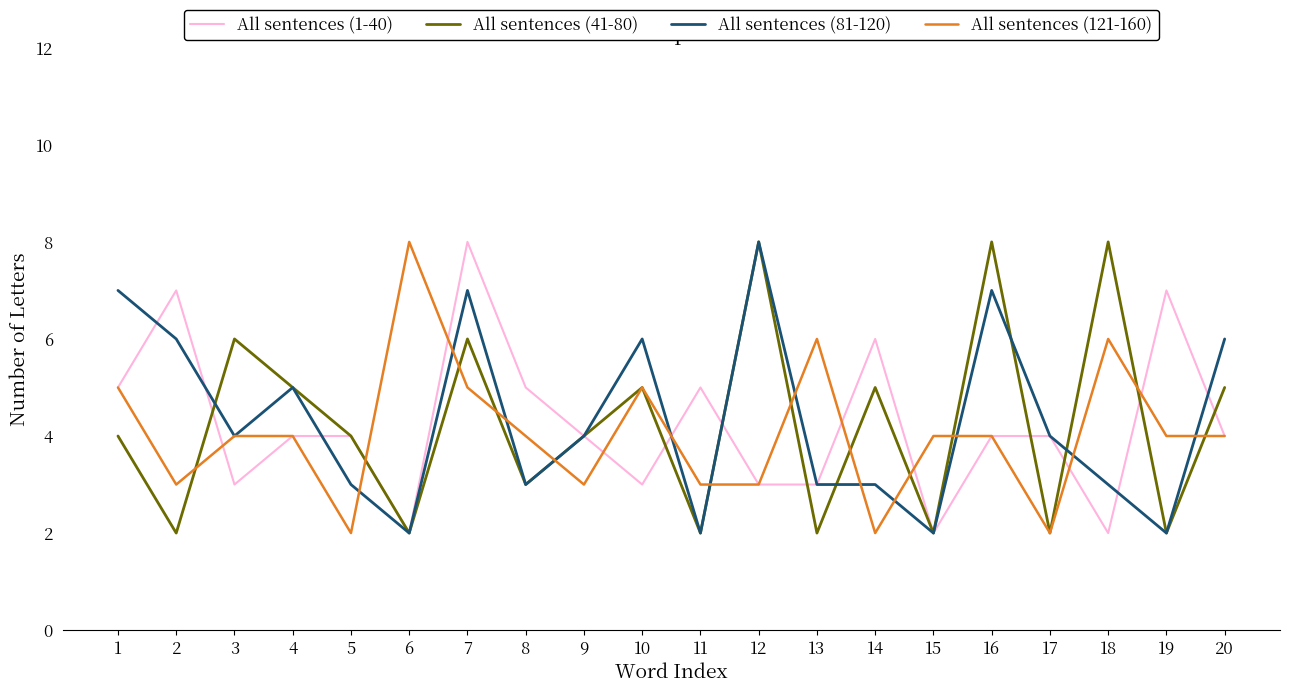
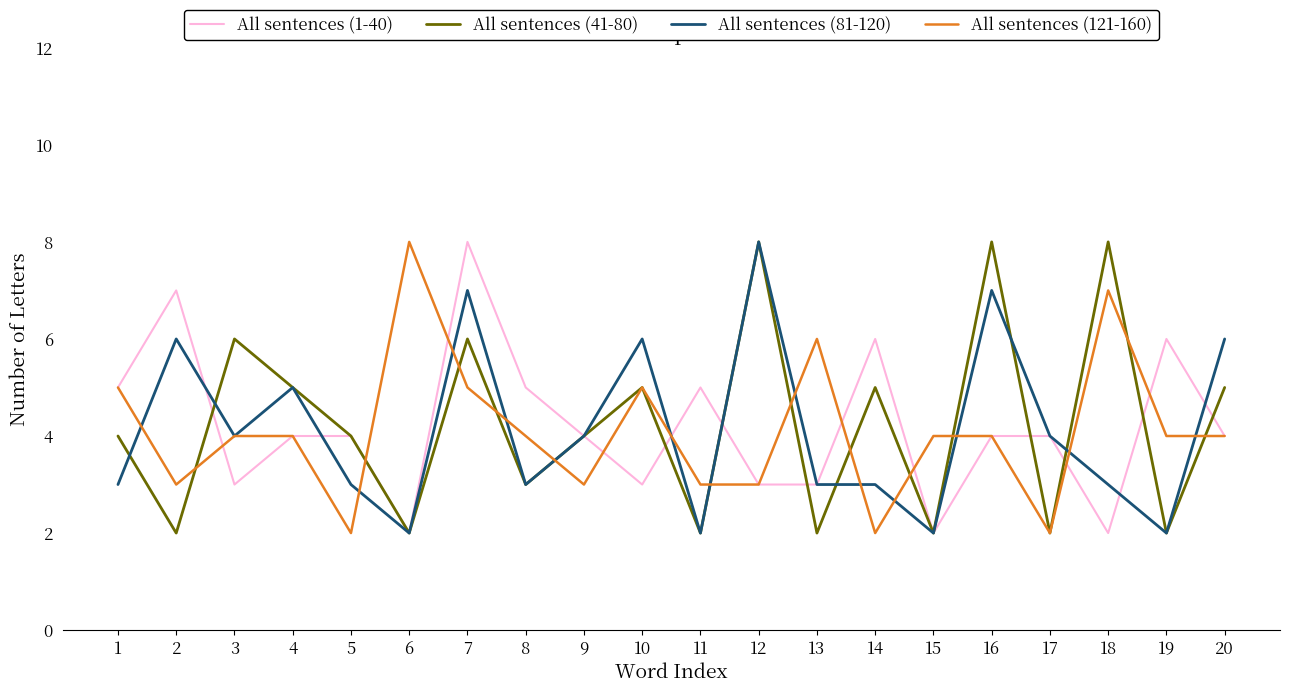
All sentences (81-120), 1: 7 -> 3
All sentences (121-160), 18: 6 -> 7
All sentences (1-40), 19: 7 -> 6
